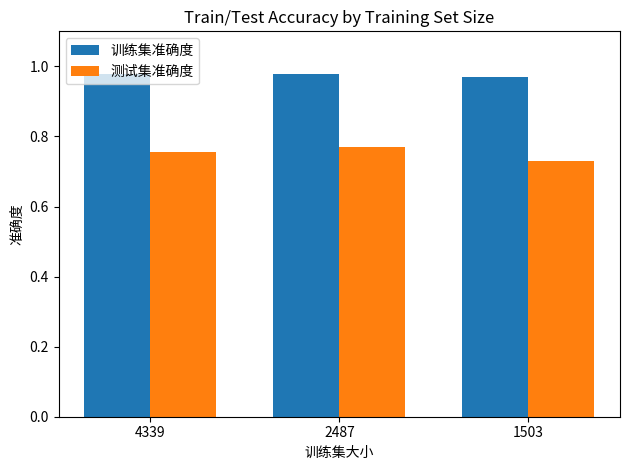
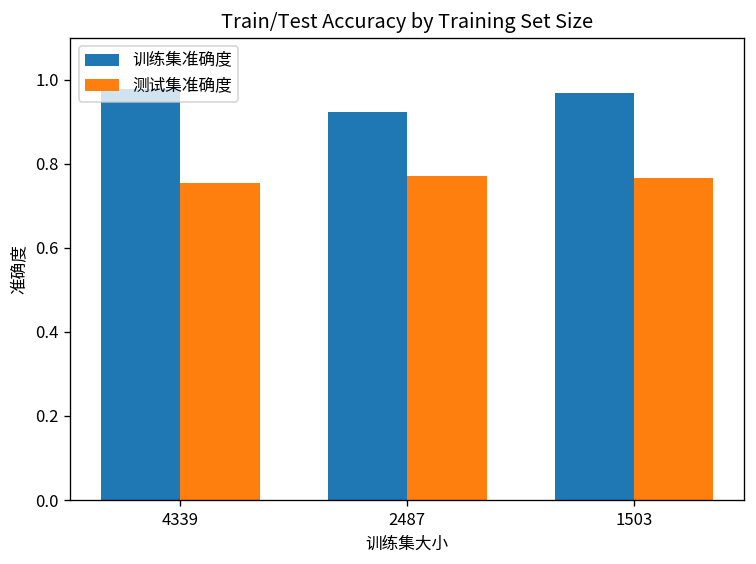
训练集准确度, 2487: 0.98 -> 0.92
测试集准确度, 1503: 0.73 -> 0.77
